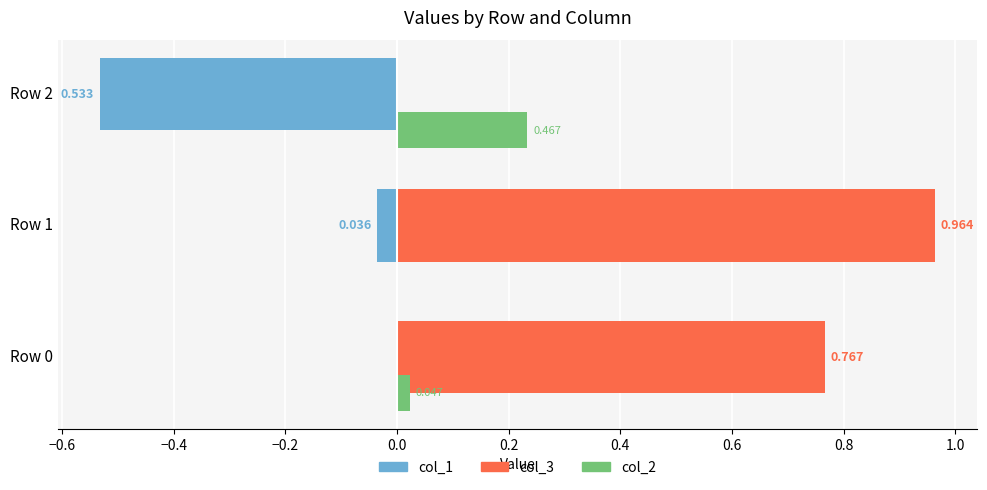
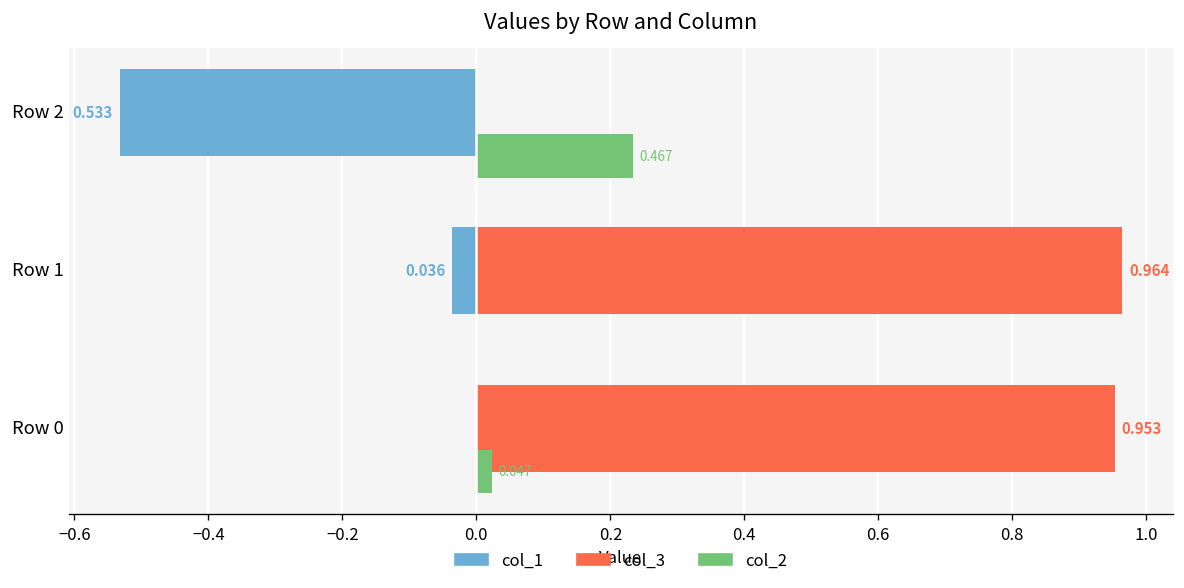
col_3, Row 0: 0.767 -> 0.953
